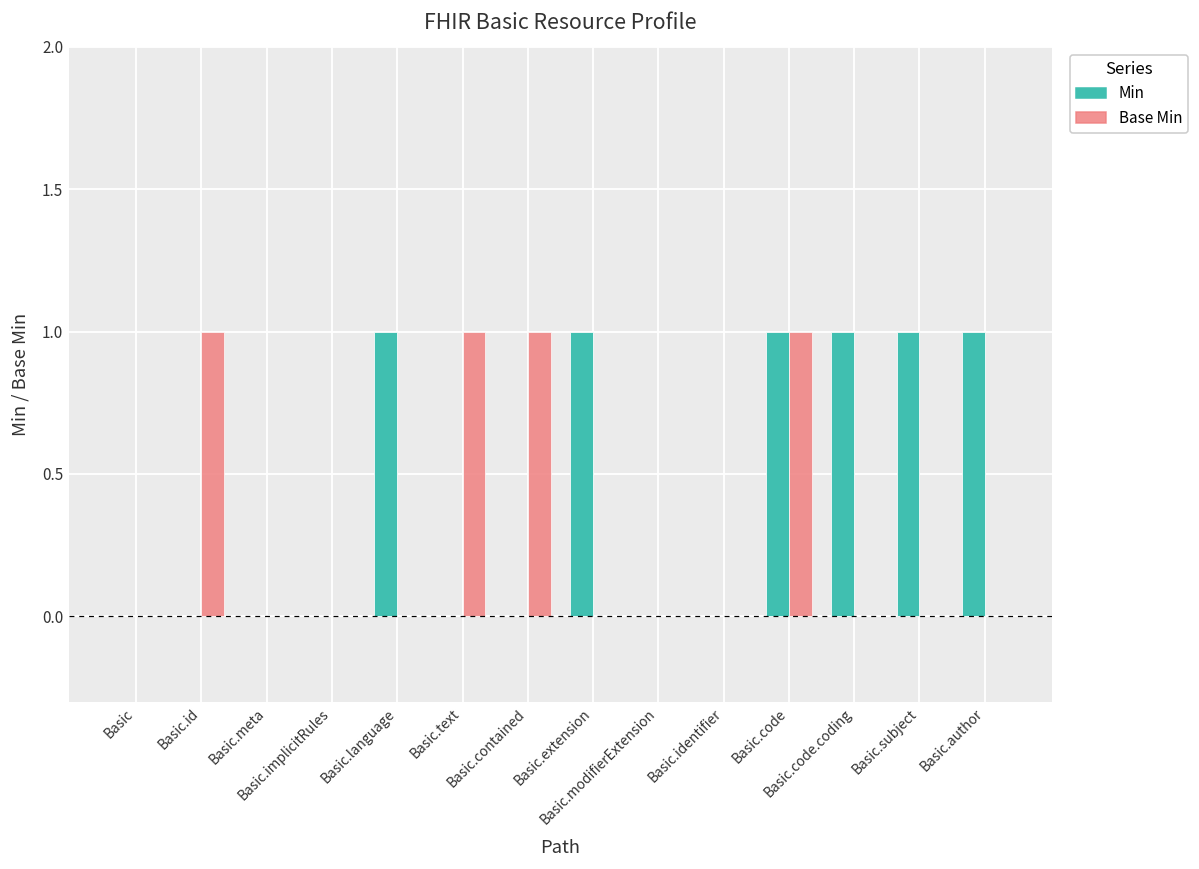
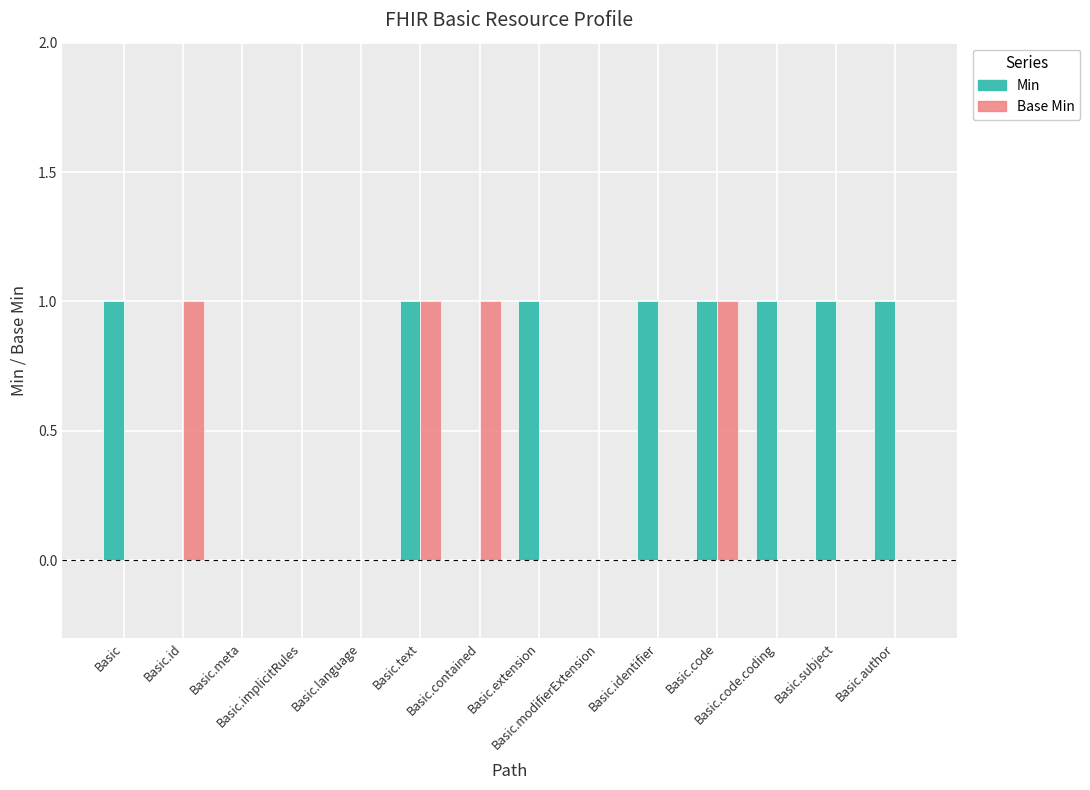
Min, Basic: 0 -> 1
Min, Basic.language: 1 -> 0
Min, Basic.text: 0 -> 1
Min, Basic.identifier: 0 -> 1
